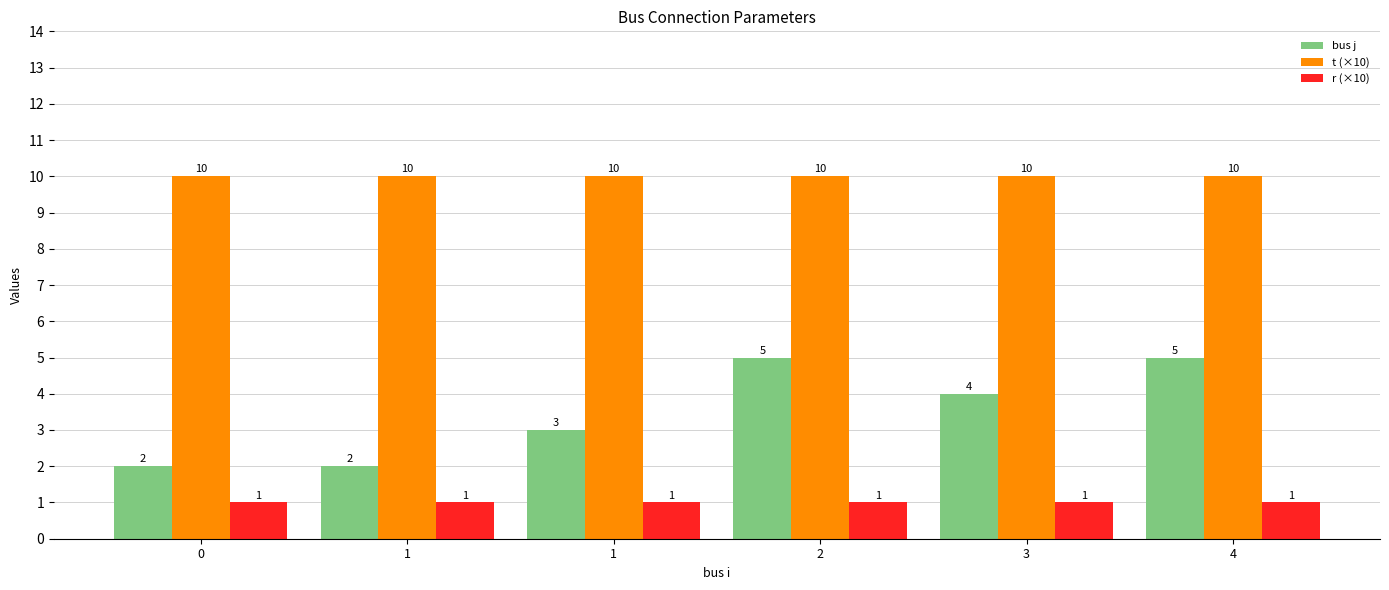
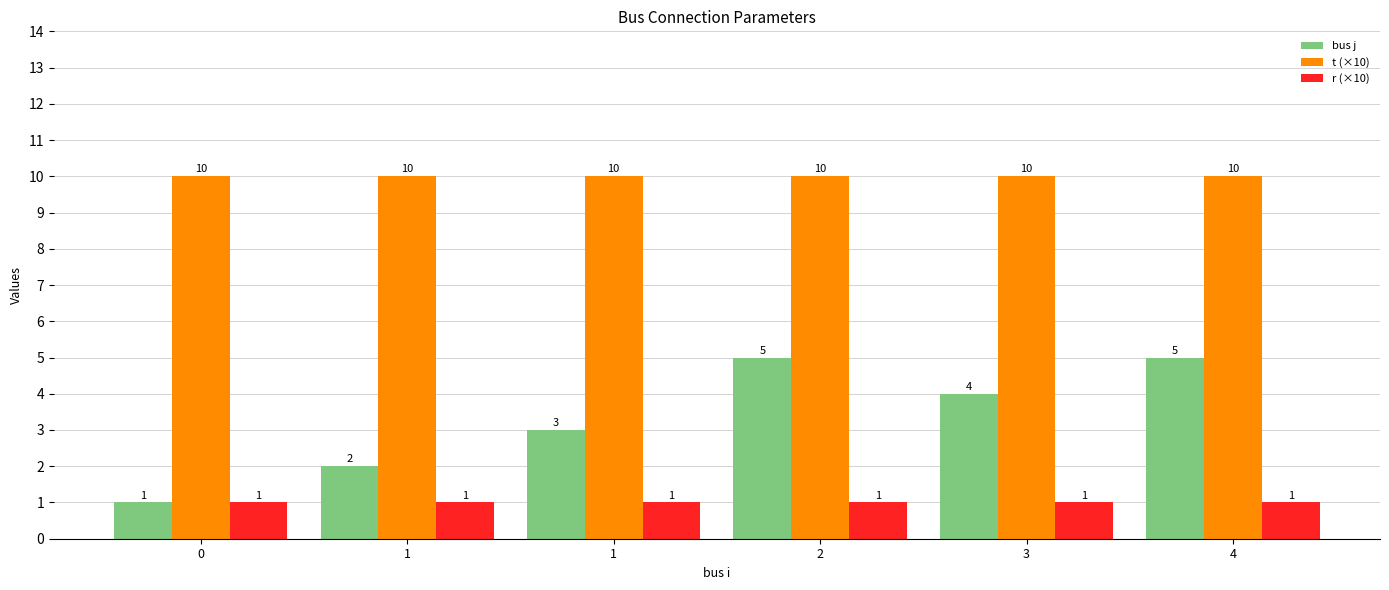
bus j, 0: 2 -> 1
